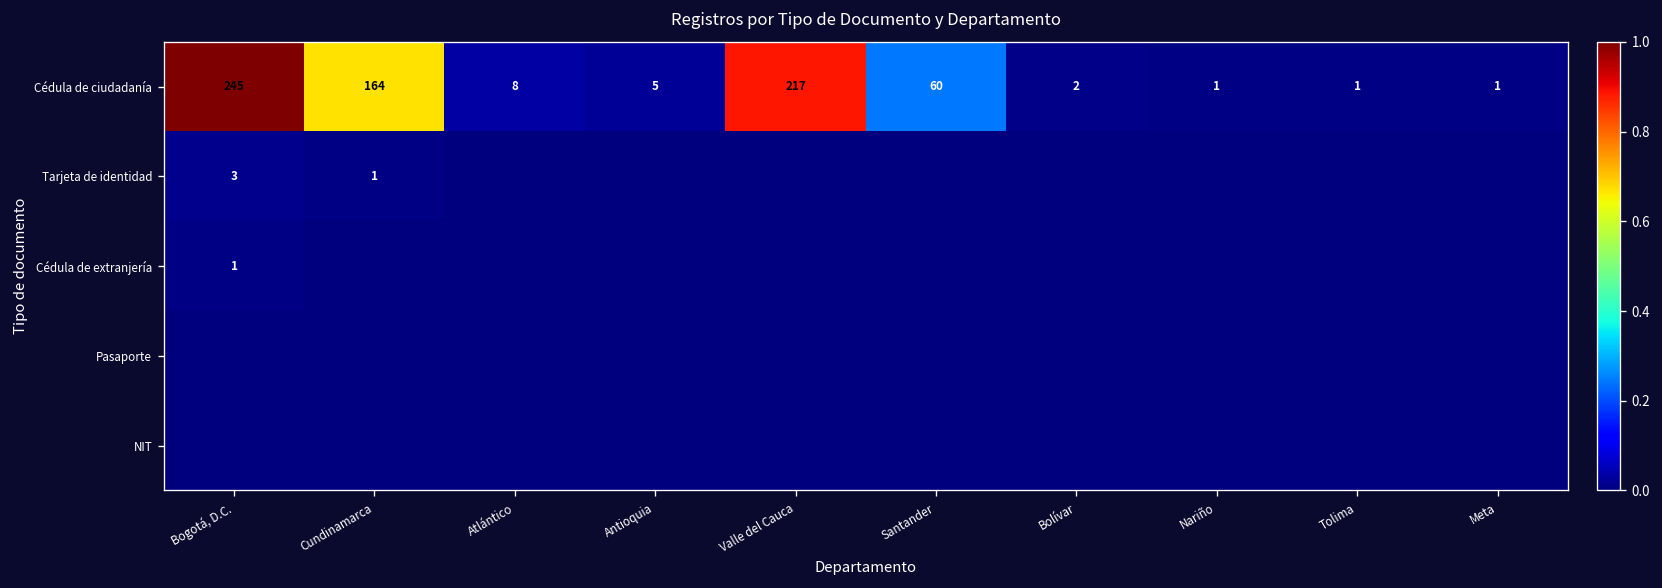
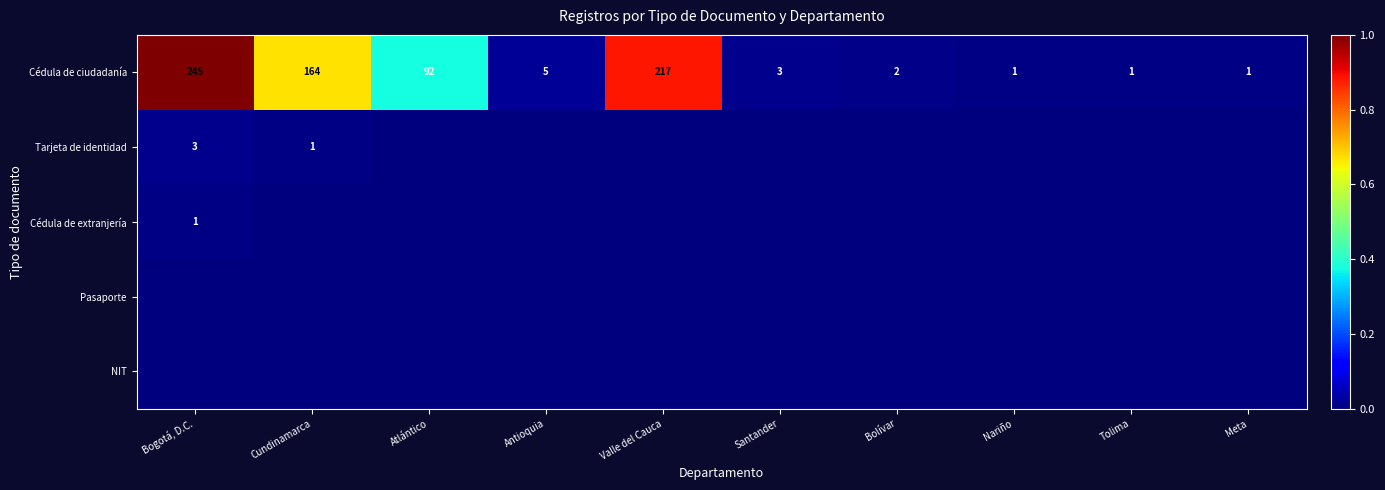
Cédula de ciudadanía, Atlántico: 8 -> 92
Cédula de ciudadanía, Santander: 60 -> 3
